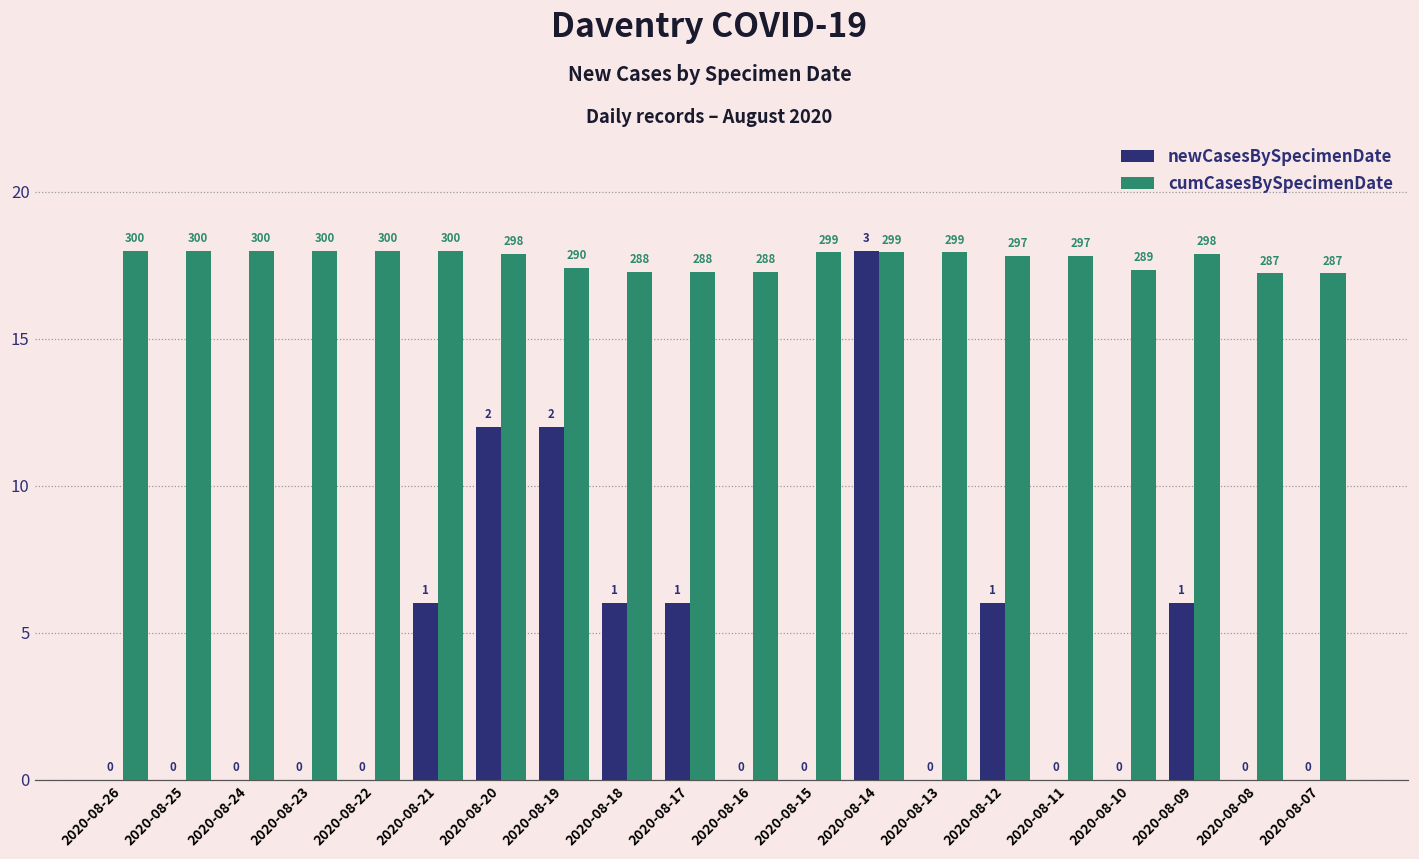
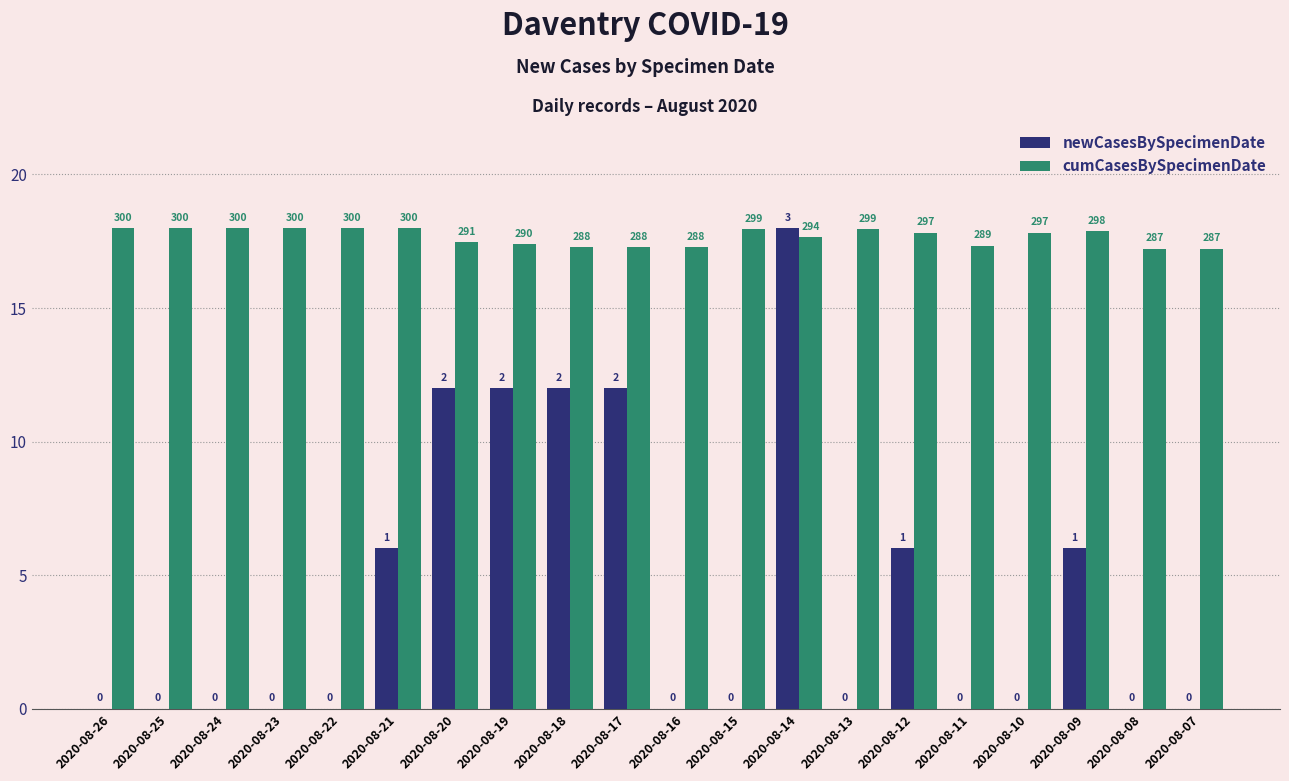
cumCasesBySpecimenDate, 2020-08-20: 298 -> 291
newCasesBySpecimenDate, 2020-08-18: 1 -> 2
newCasesBySpecimenDate, 2020-08-17: 1 -> 2
cumCasesBySpecimenDate, 2020-08-14: 299 -> 294
cumCasesBySpecimenDate, 2020-08-11: 297 -> 289
cumCasesBySpecimenDate, 2020-08-10: 289 -> 297
